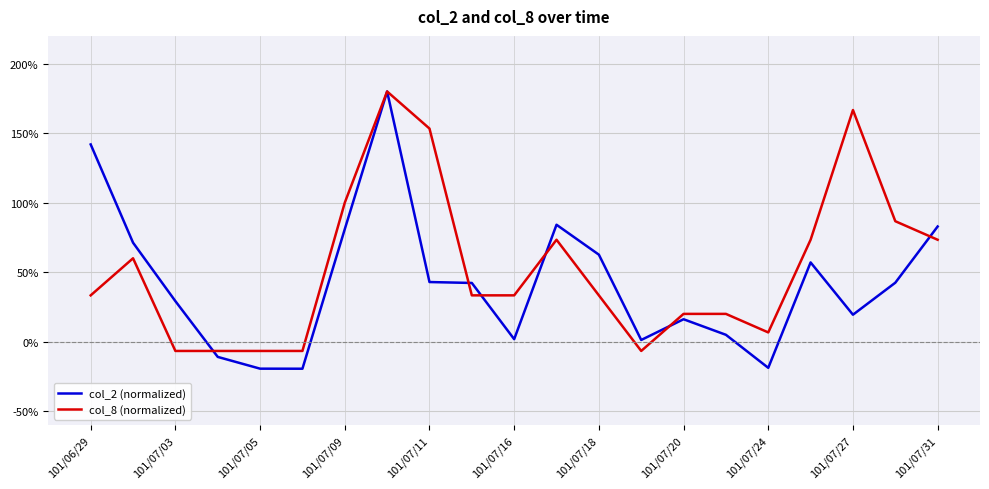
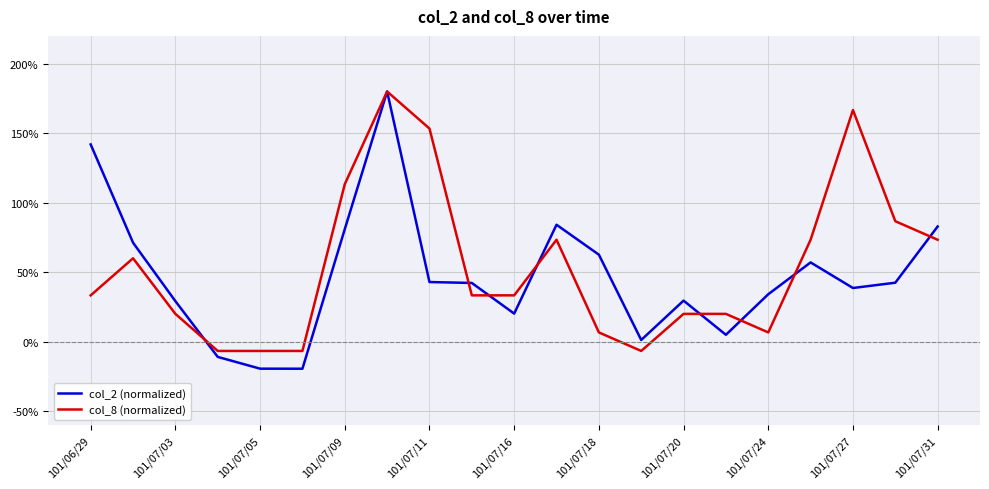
col_8 (normalized), 101/07/03: -7% -> 20%
col_8 (normalized), 101/07/09: 100% -> 113%
col_2 (normalized), 101/07/16: 2% -> 20%
col_8 (normalized), 101/07/18: 33% -> 7%
col_2 (normalized), 101/07/20: 16% -> 30%
col_2 (normalized), 101/07/24: -19% -> 34%
col_2 (normalized), 101/07/27: 19% -> 39%
